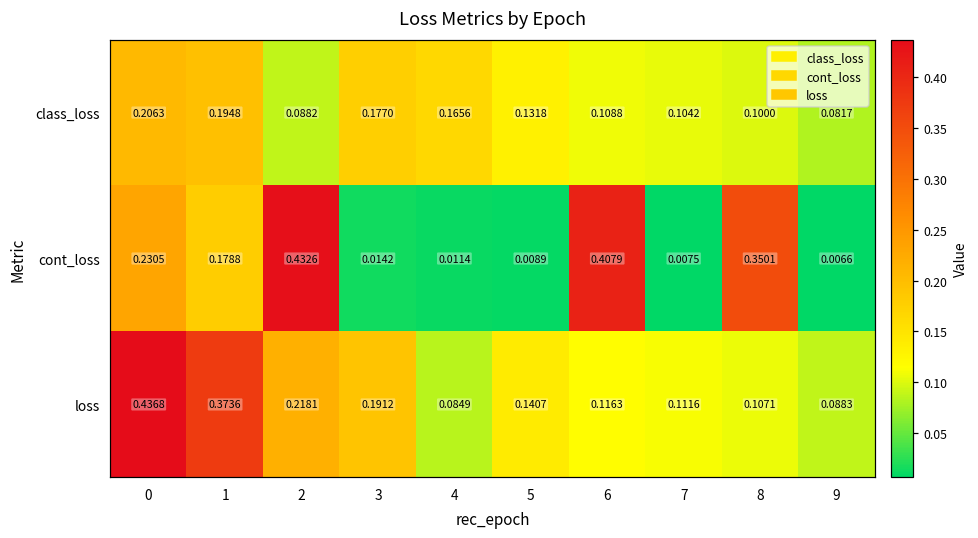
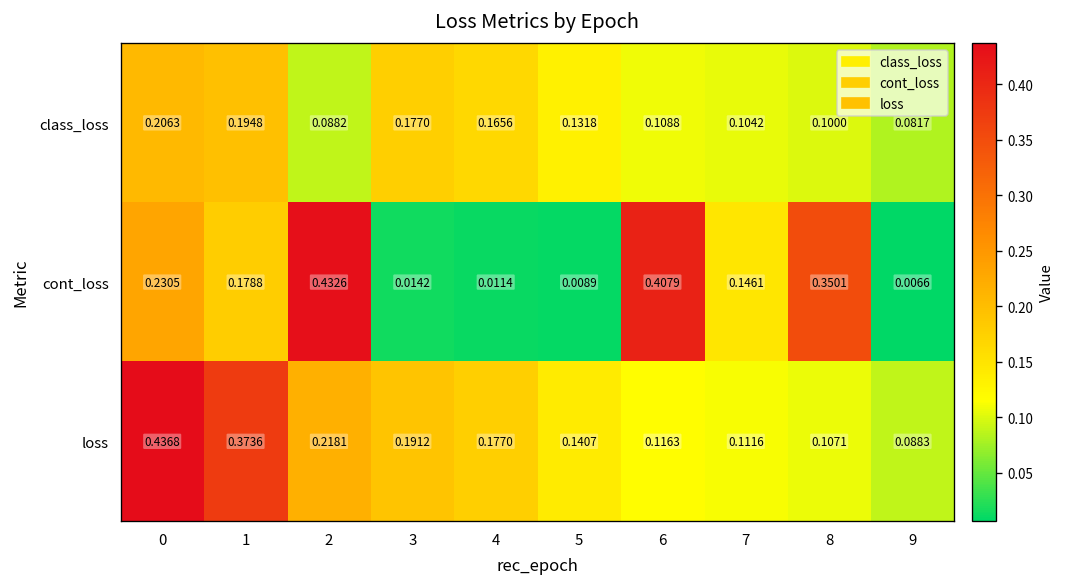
cont_loss, 7: 0.0075 -> 0.1461
loss, 4: 0.0849 -> 0.1770
